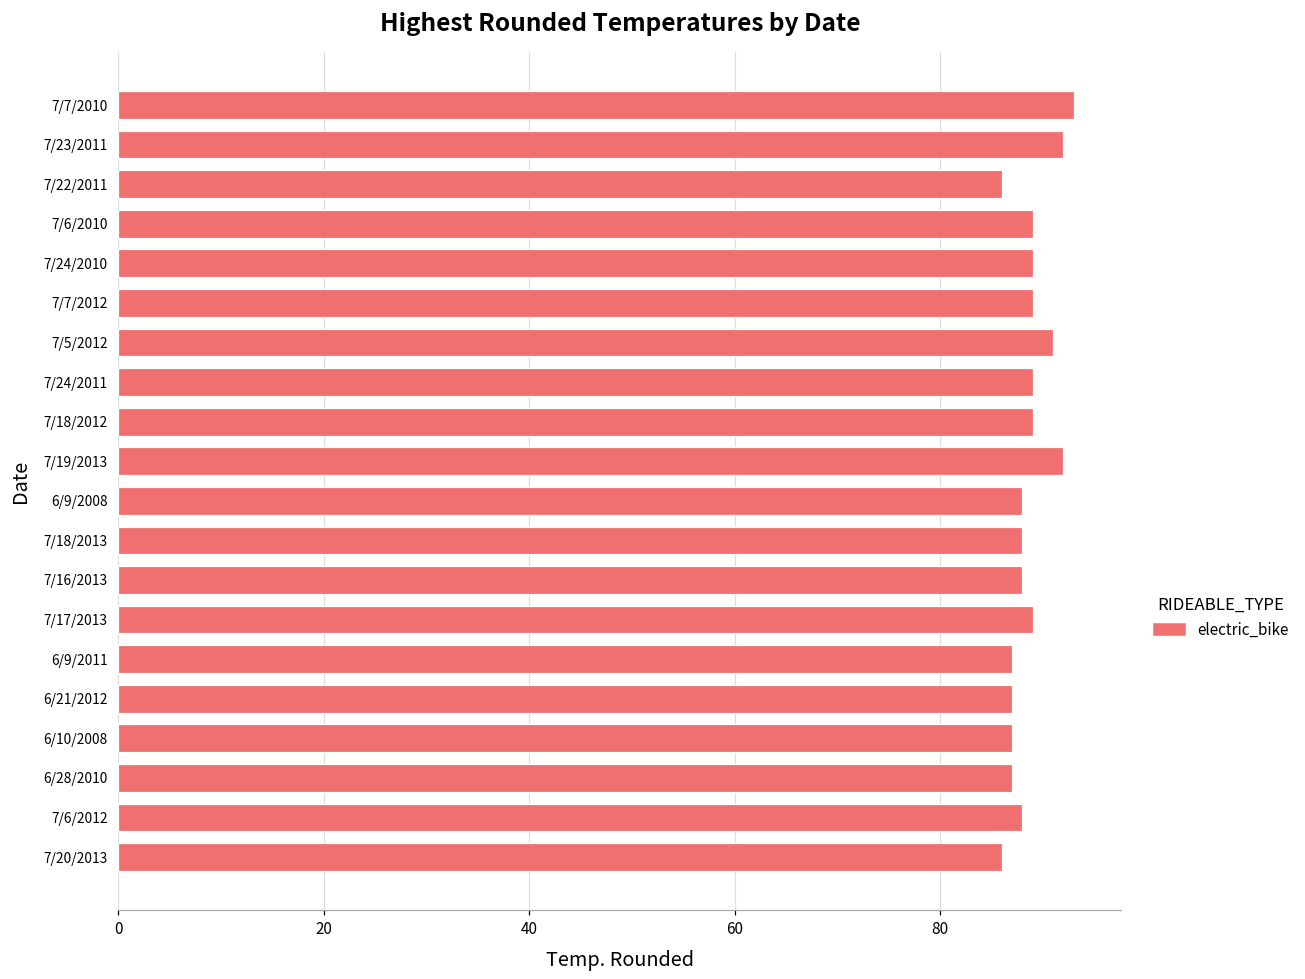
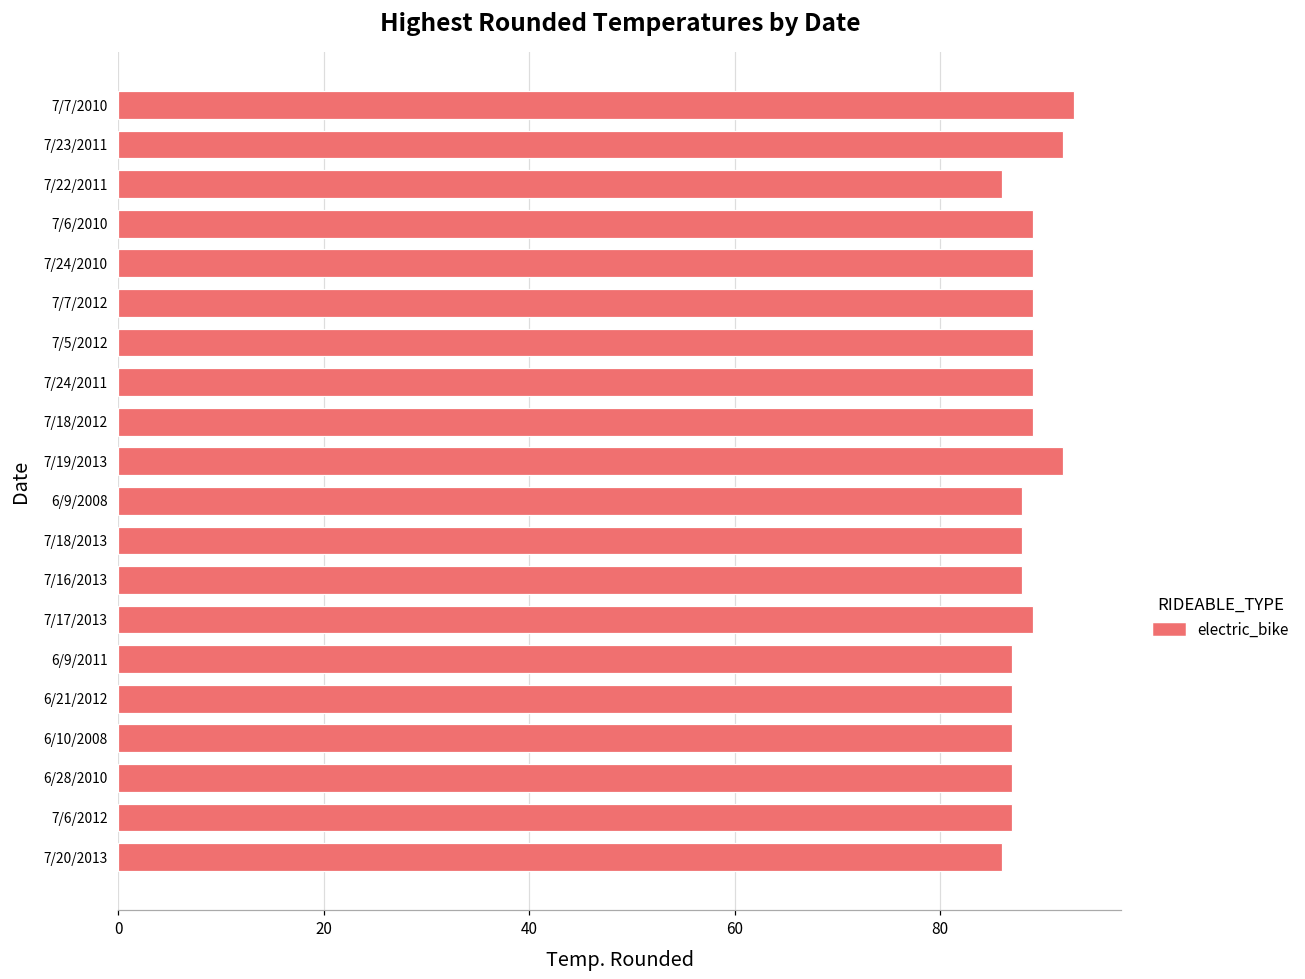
7/5/2012: 91 -> 89
7/6/2012: 88 -> 87
